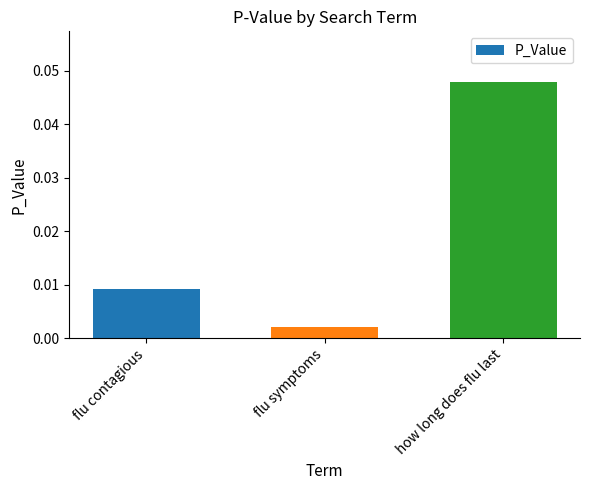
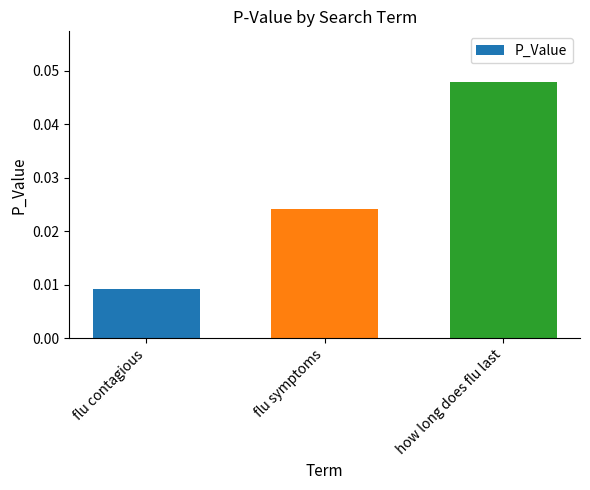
flu symptoms: 0.002 -> 0.024
